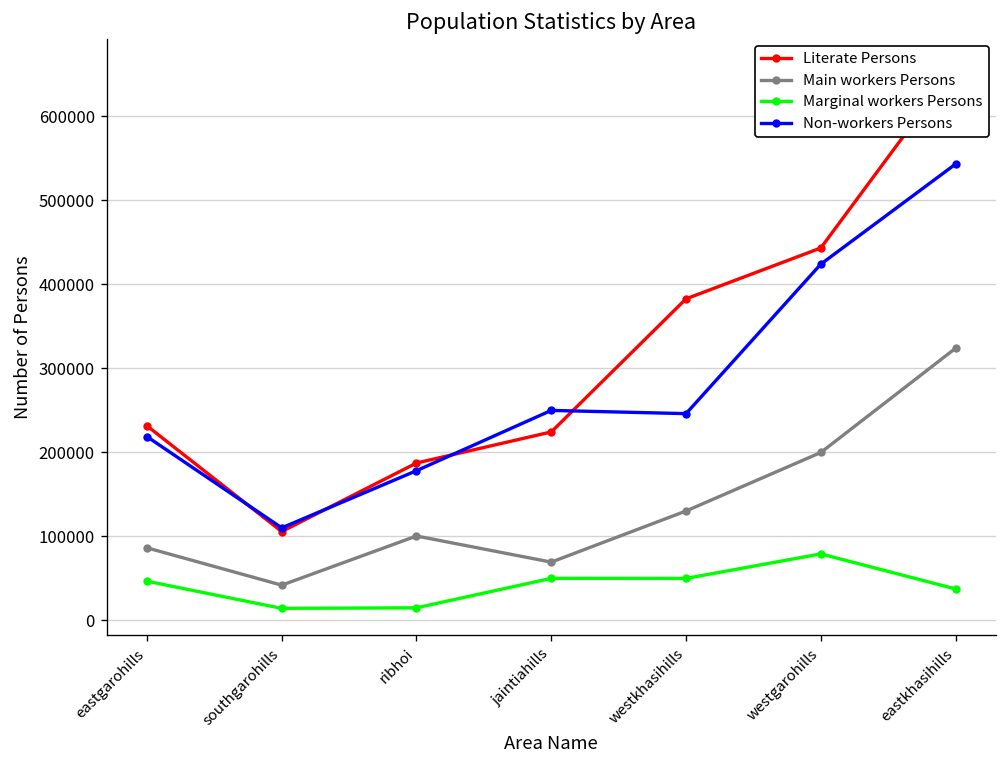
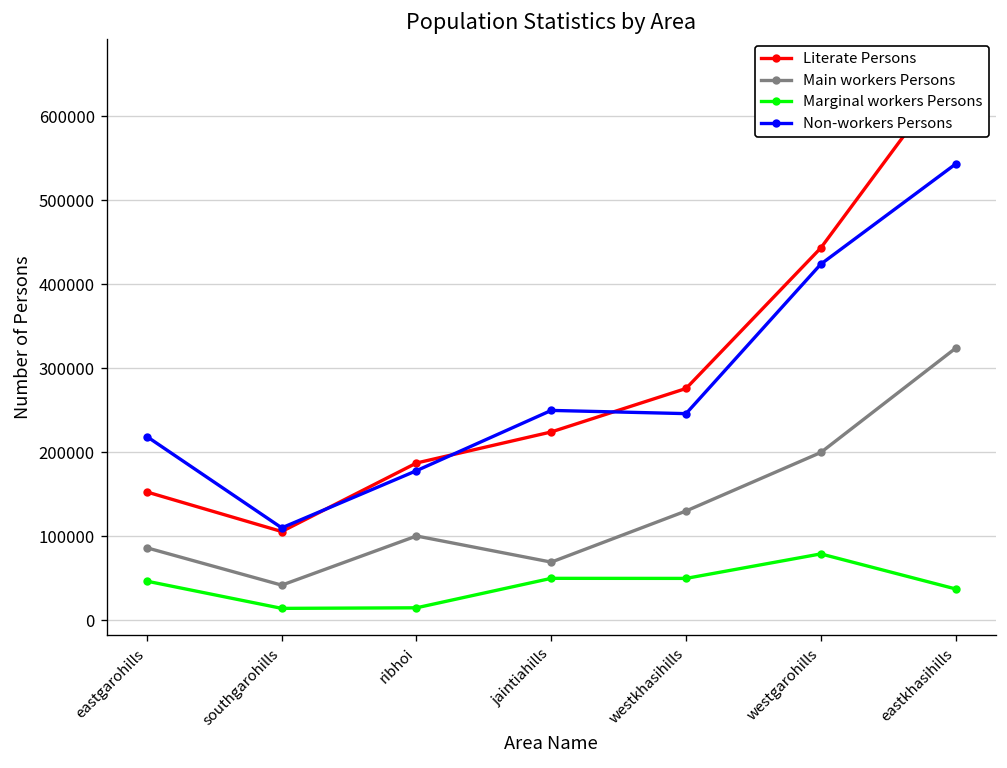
Literate Persons, eastgarohills: 230000 -> 150000
Literate Persons, westkhasihills: 380000 -> 280000
